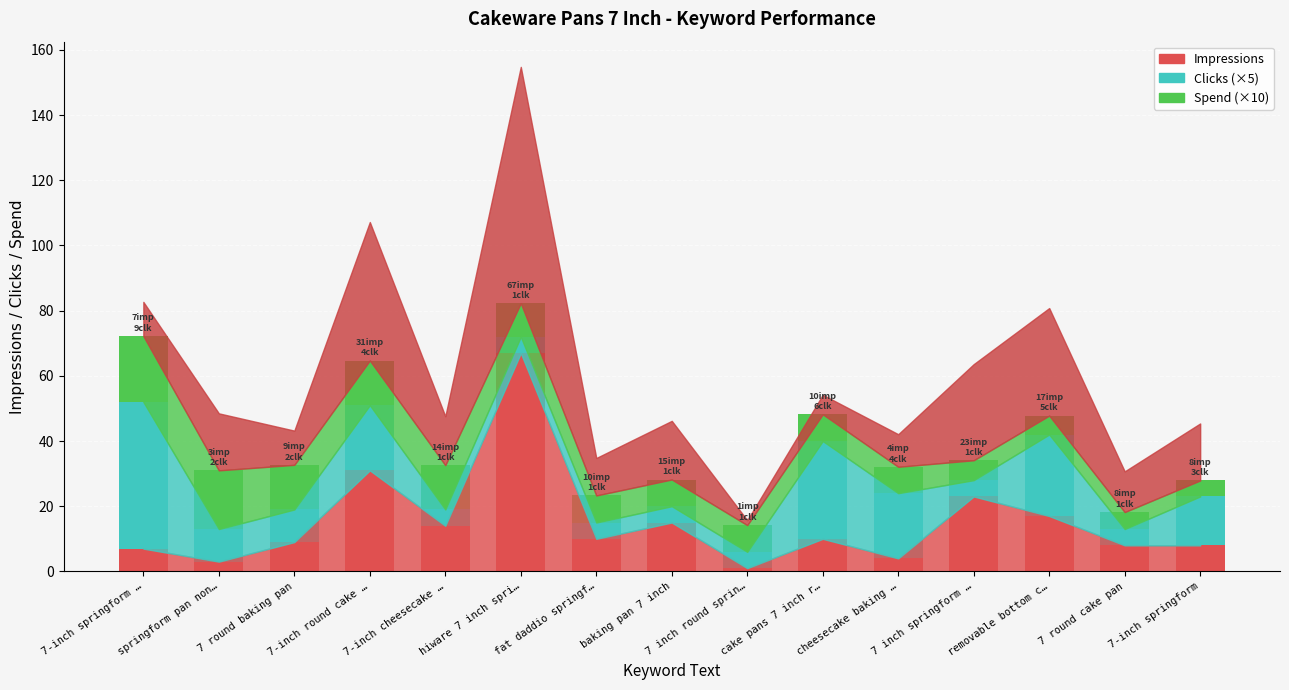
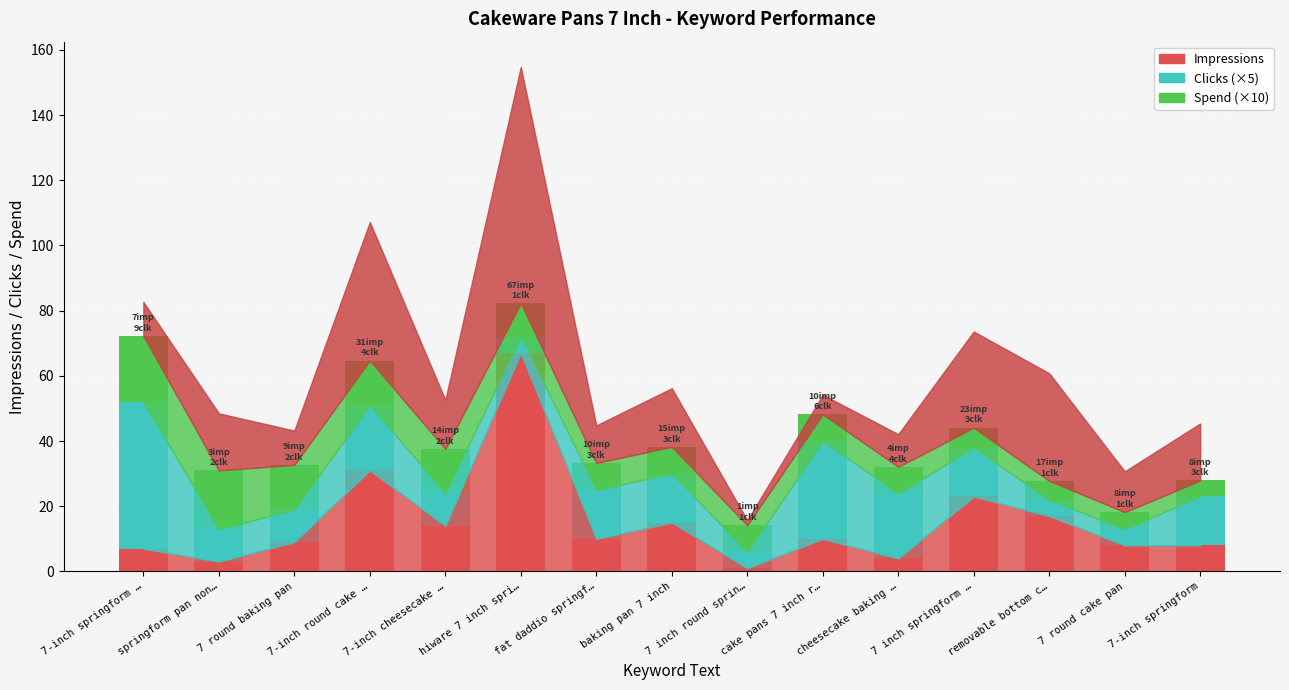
Clicks (×5), 7-inch cheesecake …: 1 -> 2
Clicks (×5), fat daddio springf…: 1 -> 3
Clicks (×5), baking pan 7 inch: 1 -> 3
Clicks (×5), 7 inch springform …: 1 -> 3
Clicks (×5), removable bottom c…: 5 -> 1
